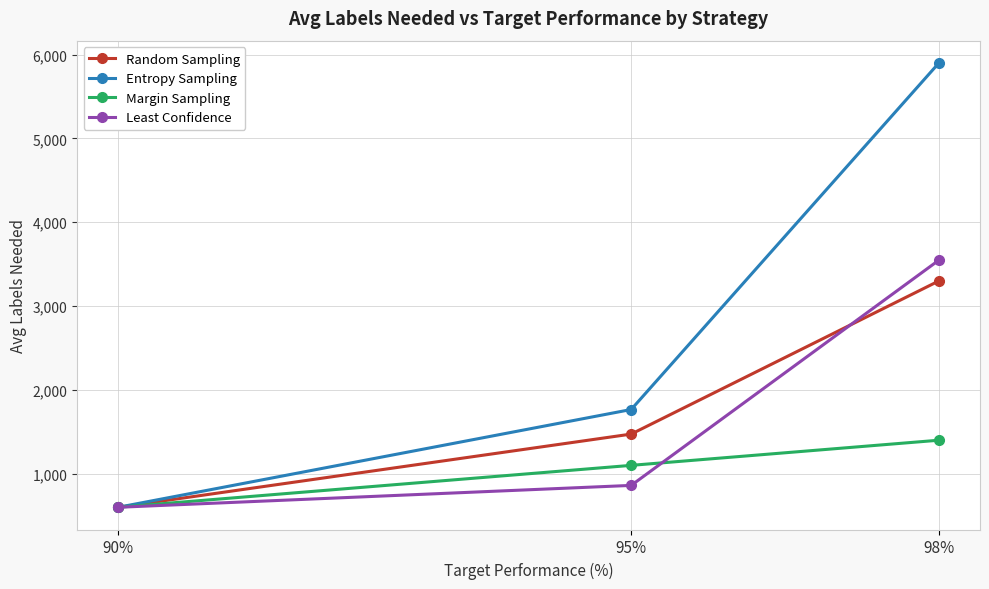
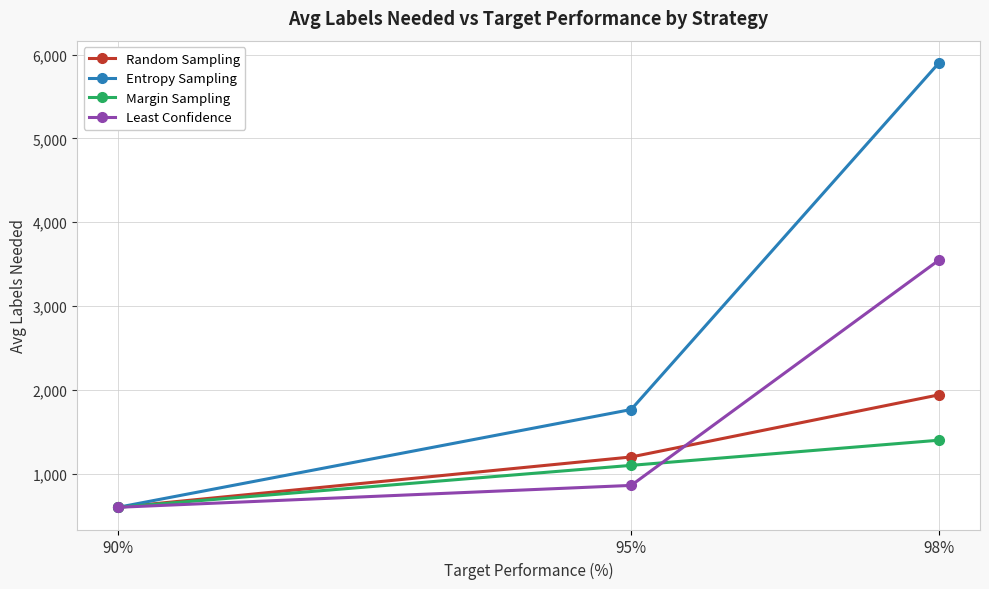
Random Sampling, 95%: 1,500 -> 1,200
Random Sampling, 98%: 3,300 -> 1,900
